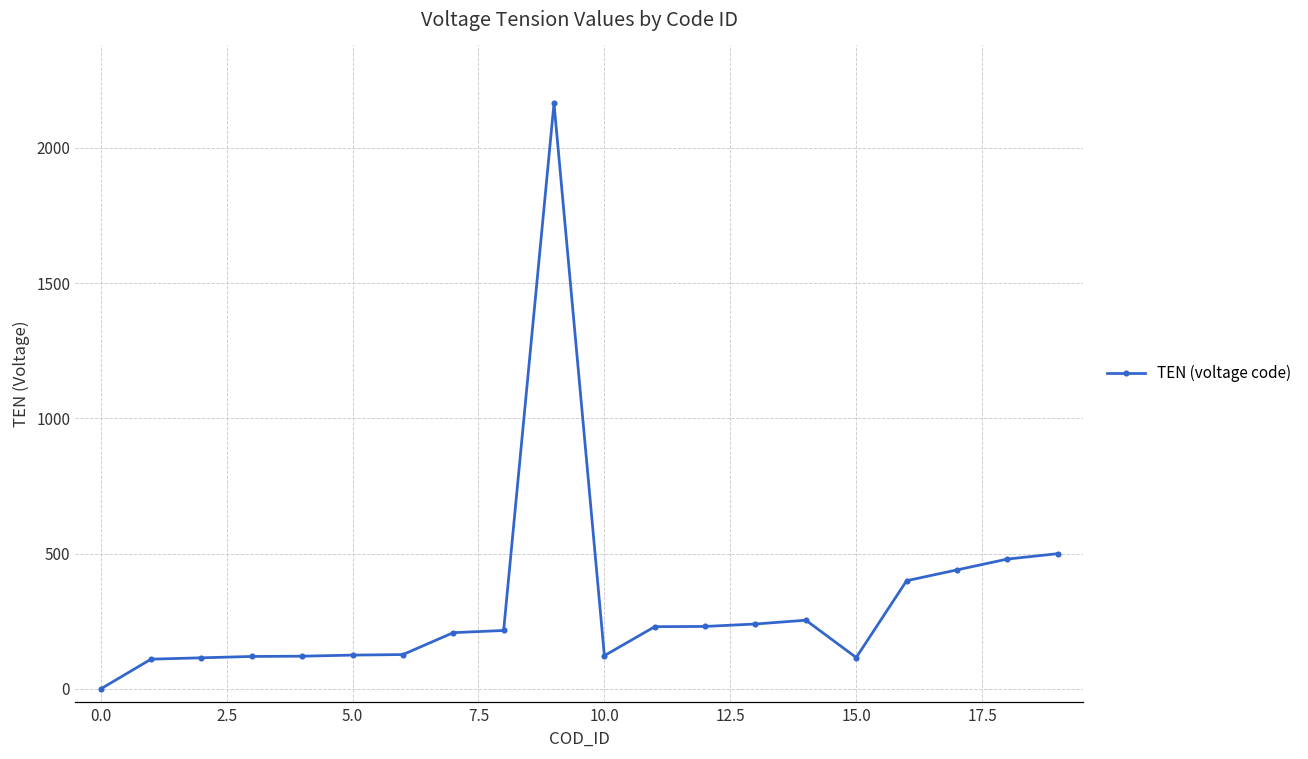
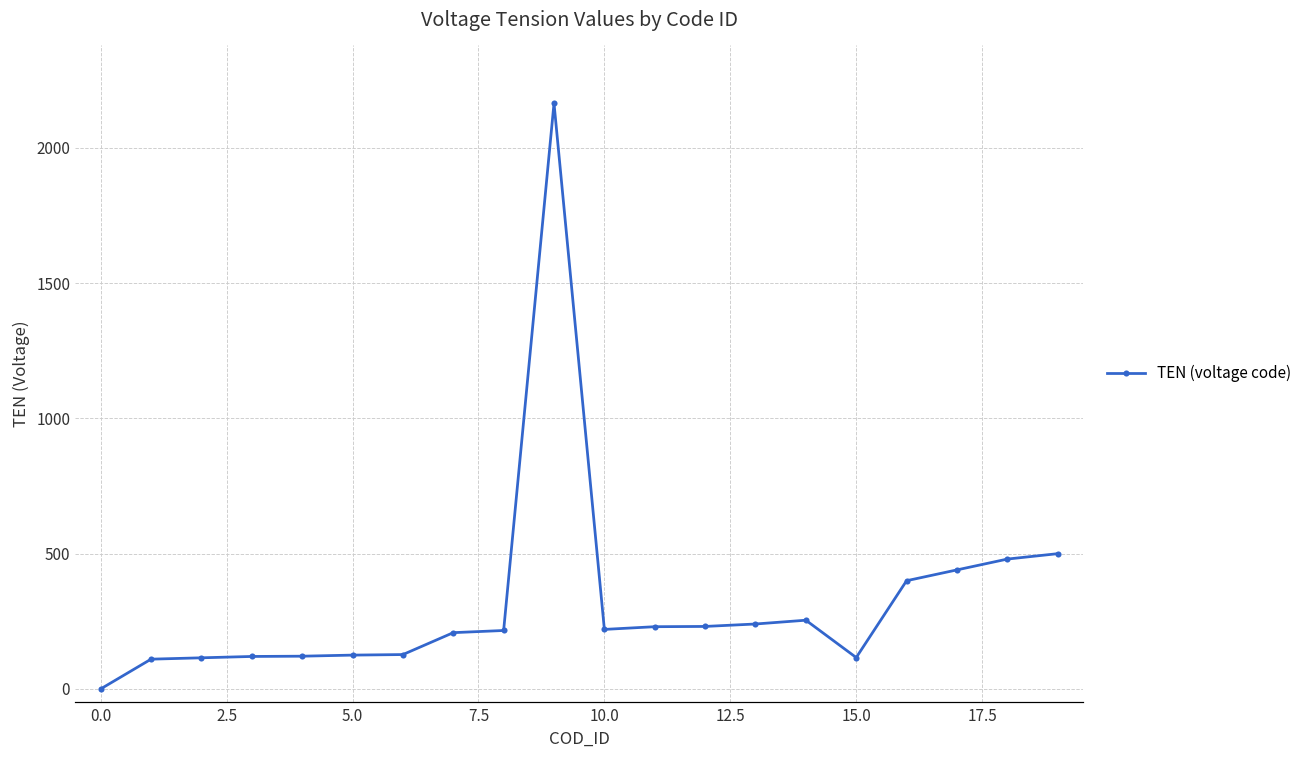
10.0: 120 -> 220
